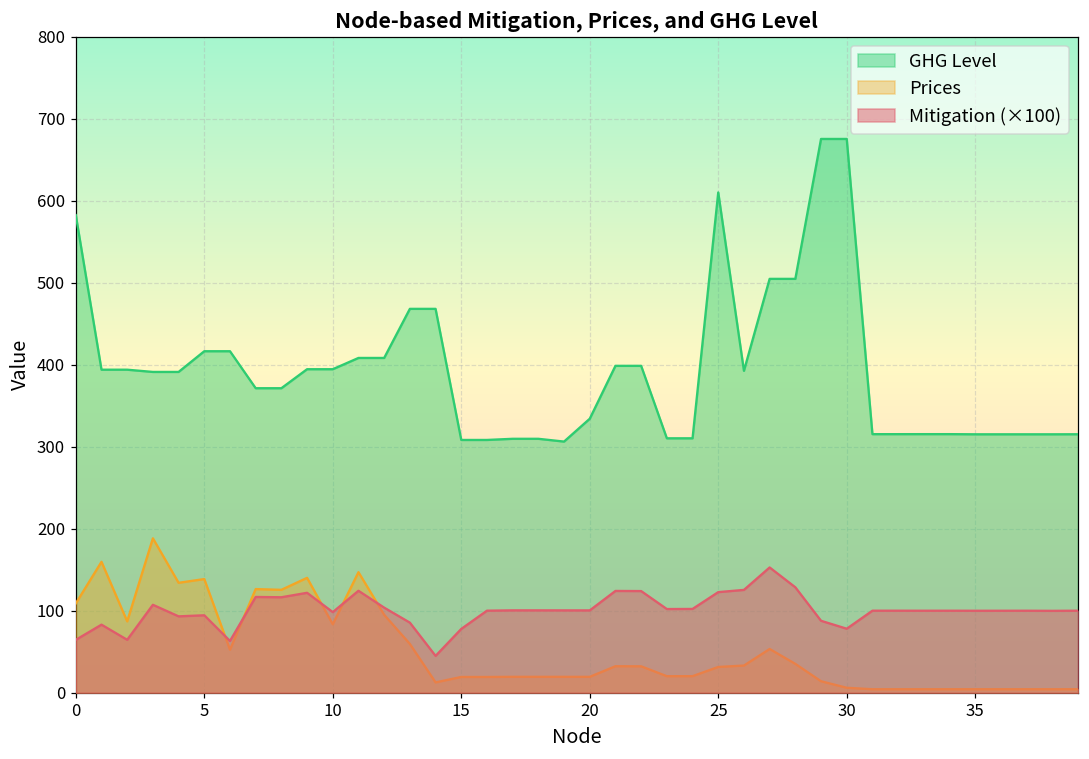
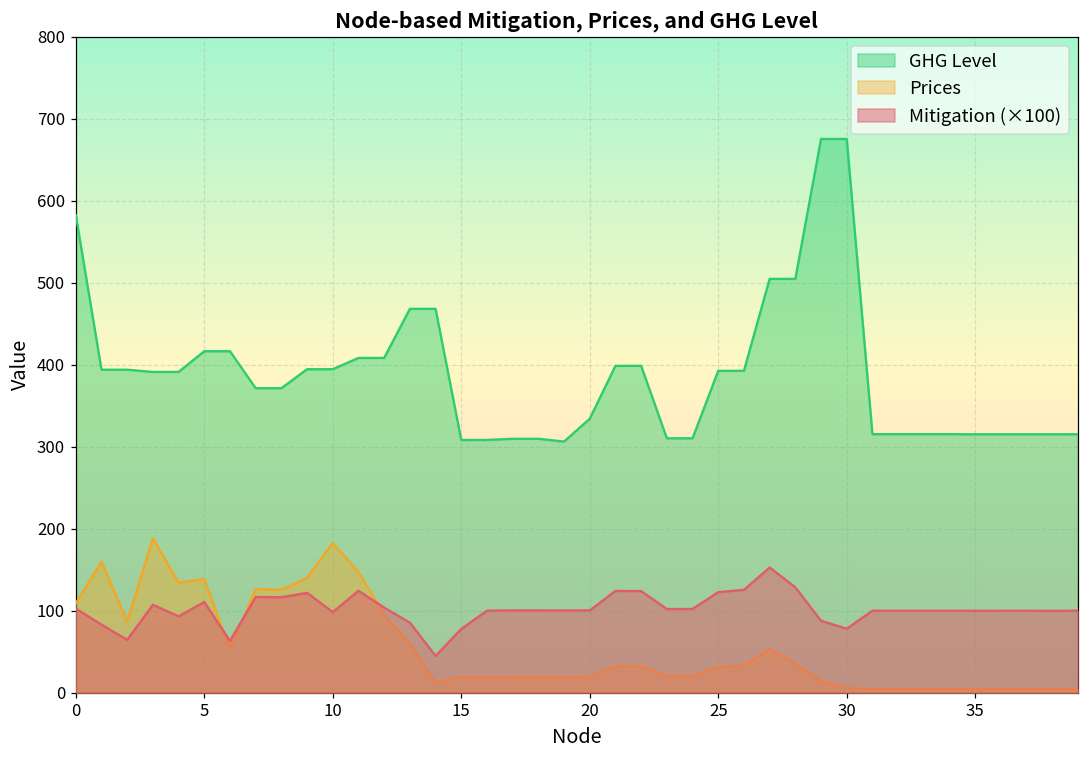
Mitigation (×100), 0: 60 -> 100
Mitigation (×100), 5: 90 -> 110
Prices, 10: 80 -> 180
GHG Level, 25: 610 -> 390
